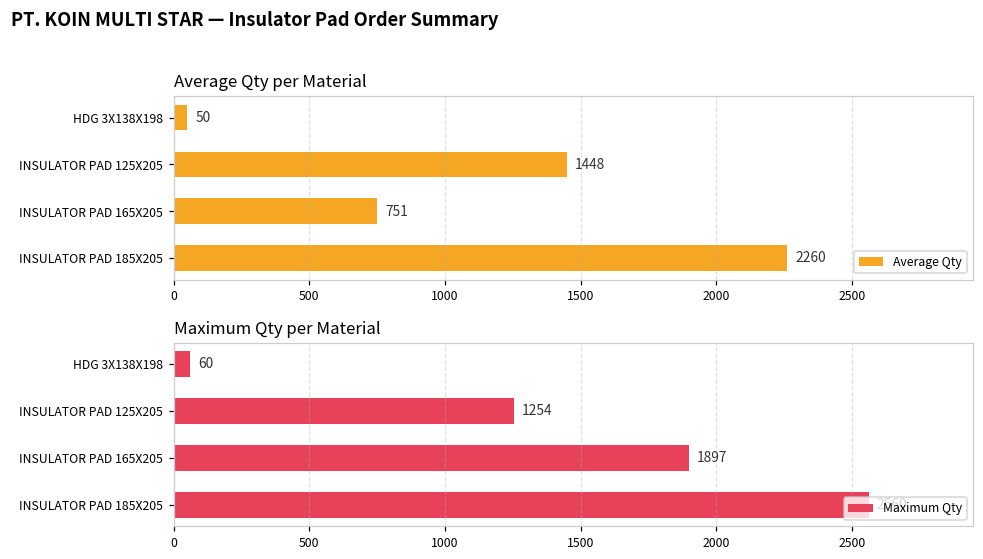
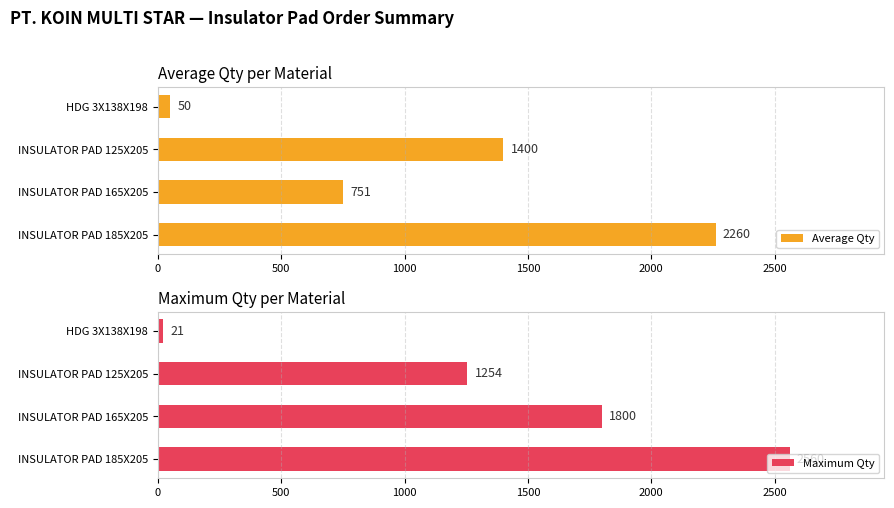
Average Qty per Material, INSULATOR PAD 125X205: 1448 -> 1400
Maximum Qty per Material, HDG 3X138X198: 60 -> 21
Maximum Qty per Material, INSULATOR PAD 165X205: 1897 -> 1800
